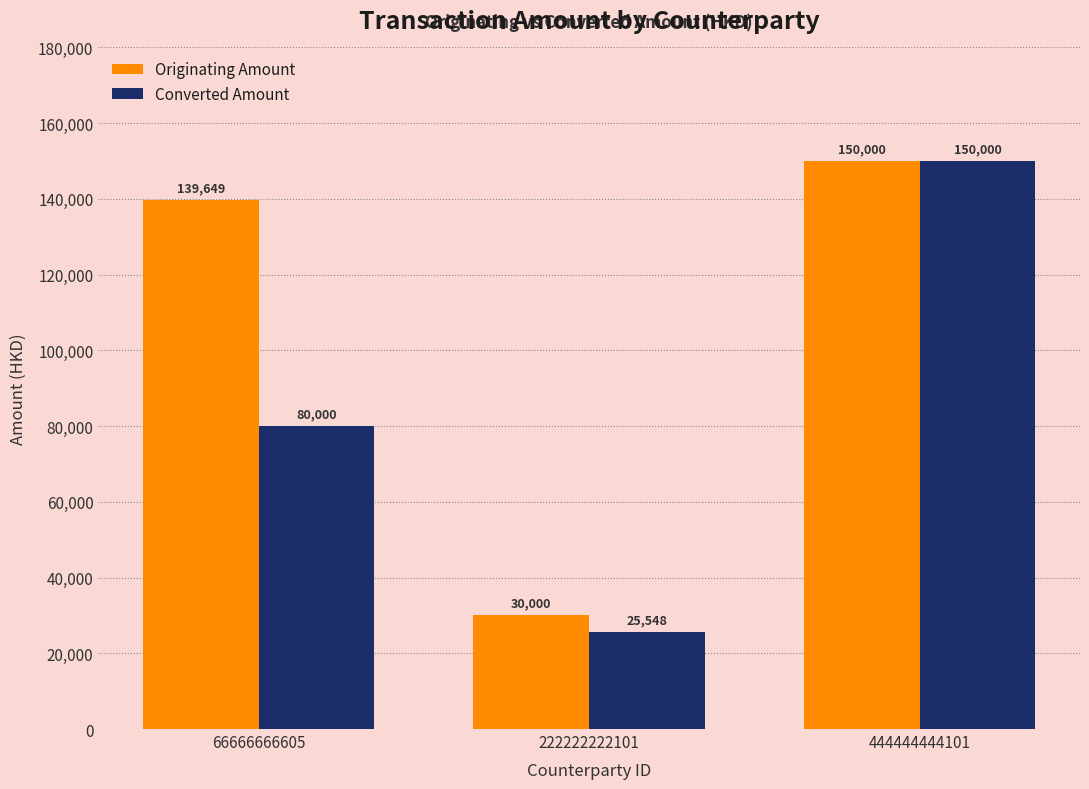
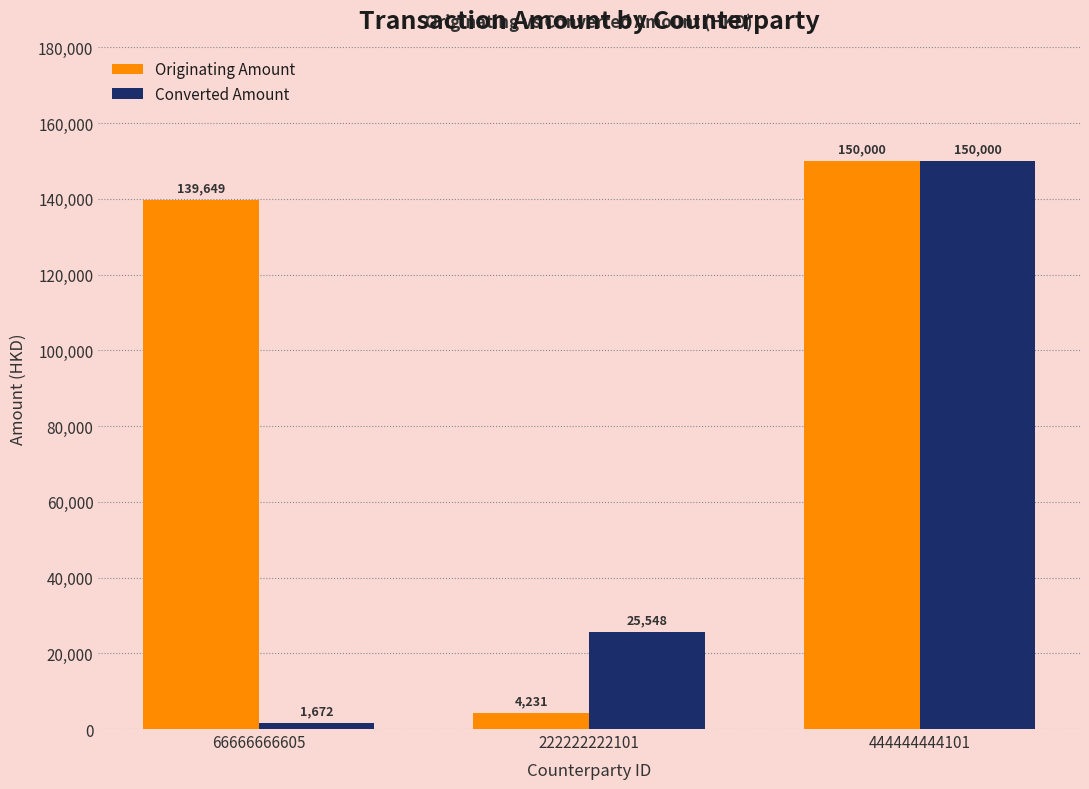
Converted Amount, 66666666605: 80,000 -> 1,672
Originating Amount, 222222222101: 30,000 -> 4,231
